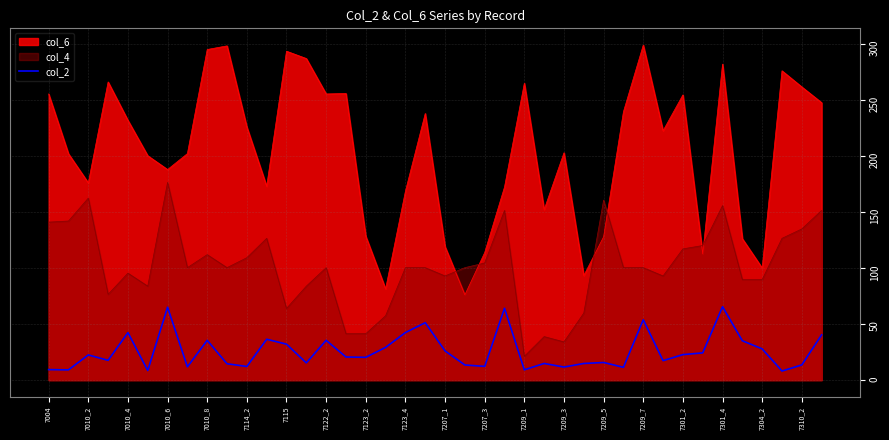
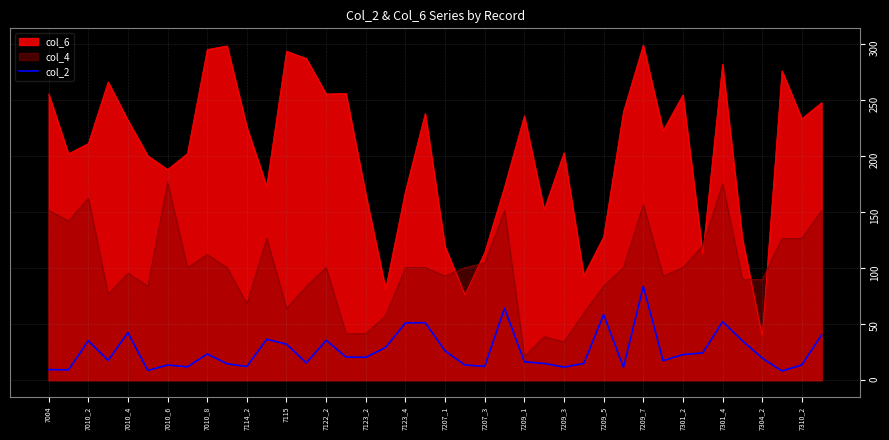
col_4, 7004: 141 -> 151
col_6, 7010_2: 176 -> 211
col_2, 7010_2: 22 -> 35
col_2, 7010_6: 65 -> 14
col_2, 7010_8: 36 -> 23
col_4, 7114_2: 109 -> 68
col_6, 7123_2: 128 -> 166
col_2, 7123_4: 42 -> 51
col_6, 7209_1: 265 -> 236
col_2, 7209_1: 9 -> 16
col_4, 7209_5: 161 -> 84
col_2, 7209_5: 16 -> 59
col_4, 7209_7: 100 -> 156
col_2, 7209_7: 54 -> 84
col_4, 7301_2: 117 -> 100
col_4, 7301_4: 156 -> 175
col_2, 7301_4: 66 -> 52
col_6, 7304_2: 100 -> 39
col_2, 7304_2: 28 -> 20
col_6, 7310_2: 262 -> 233
col_4, 7310_2: 135 -> 126
